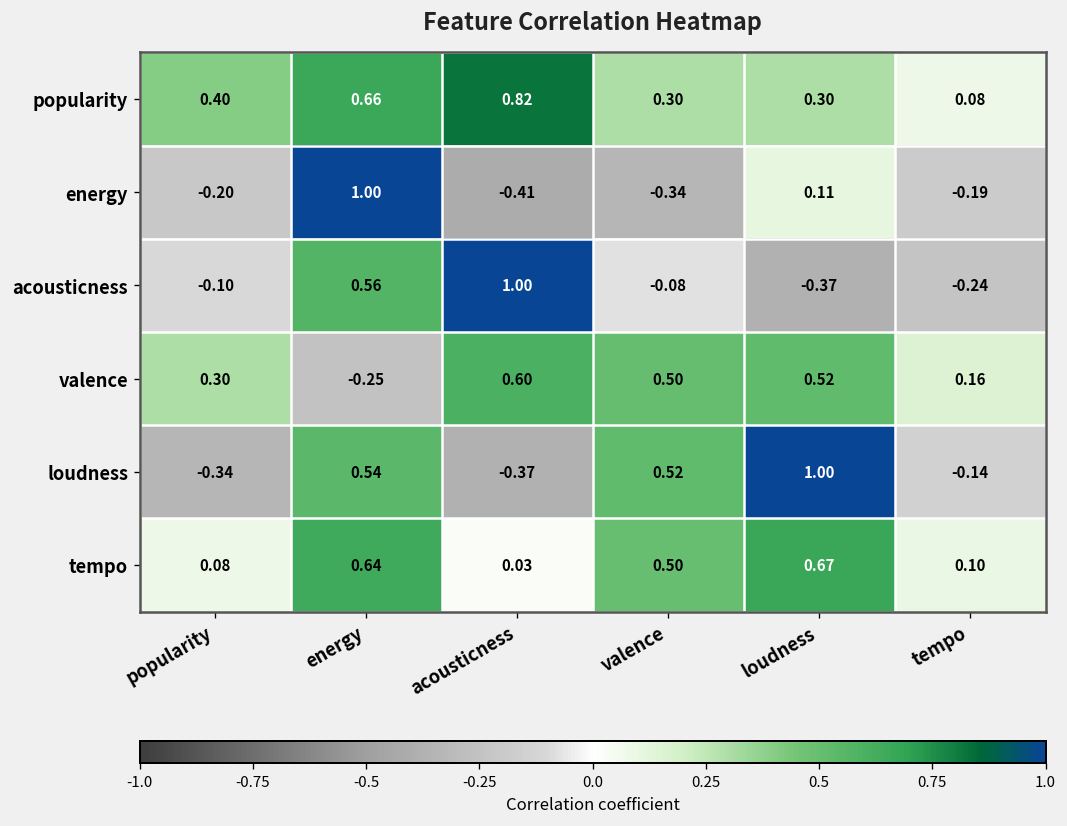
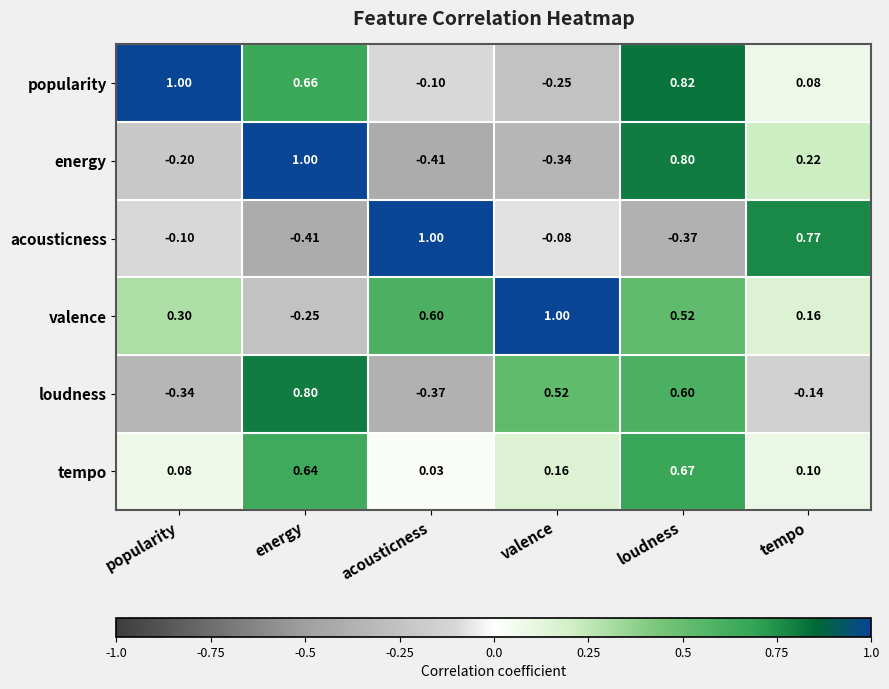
popularity, popularity: 0.40 -> 1.00
popularity, acousticness: 0.82 -> -0.10
popularity, valence: 0.30 -> -0.25
popularity, loudness: 0.30 -> 0.82
energy, loudness: 0.11 -> 0.80
energy, tempo: -0.19 -> 0.22
acousticness, energy: 0.56 -> -0.41
acousticness, tempo: -0.24 -> 0.77
valence, valence: 0.50 -> 1.00
loudness, energy: 0.54 -> 0.80
loudness, loudness: 1.00 -> 0.60
tempo, valence: 0.50 -> 0.16
